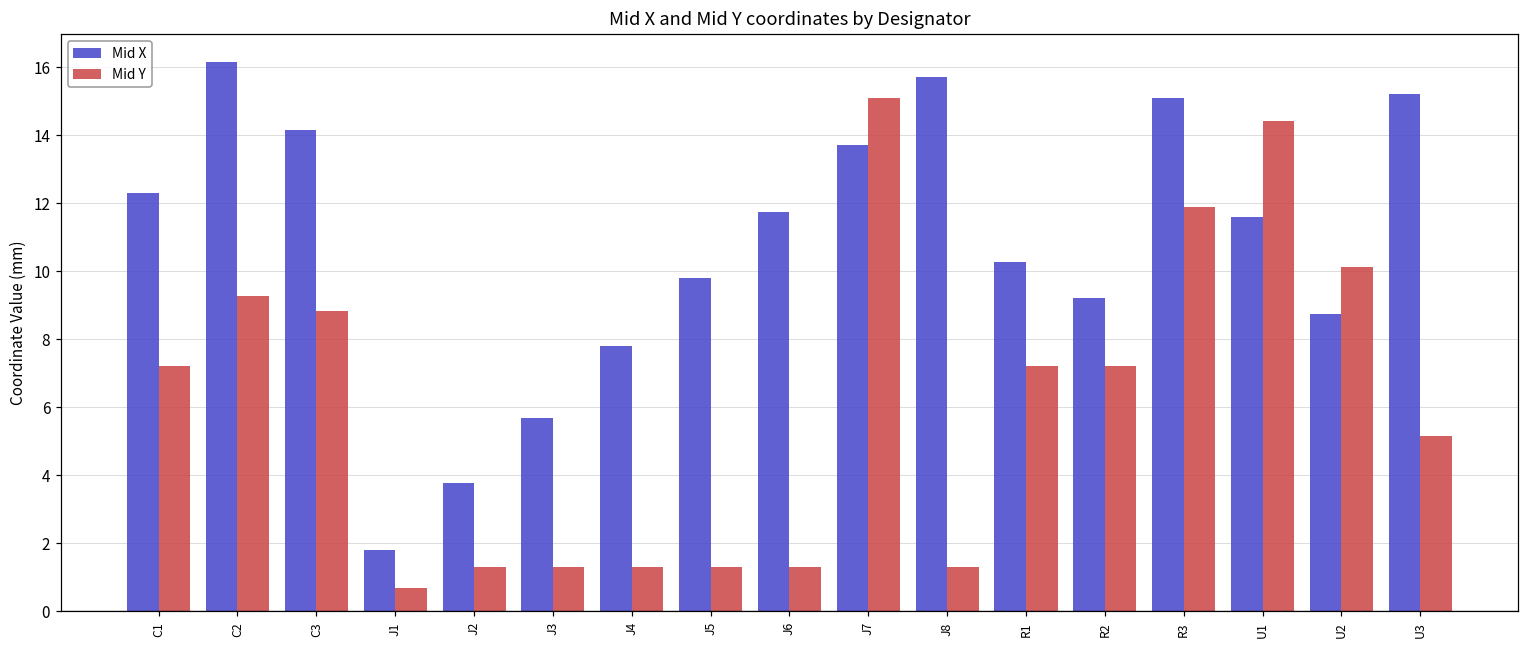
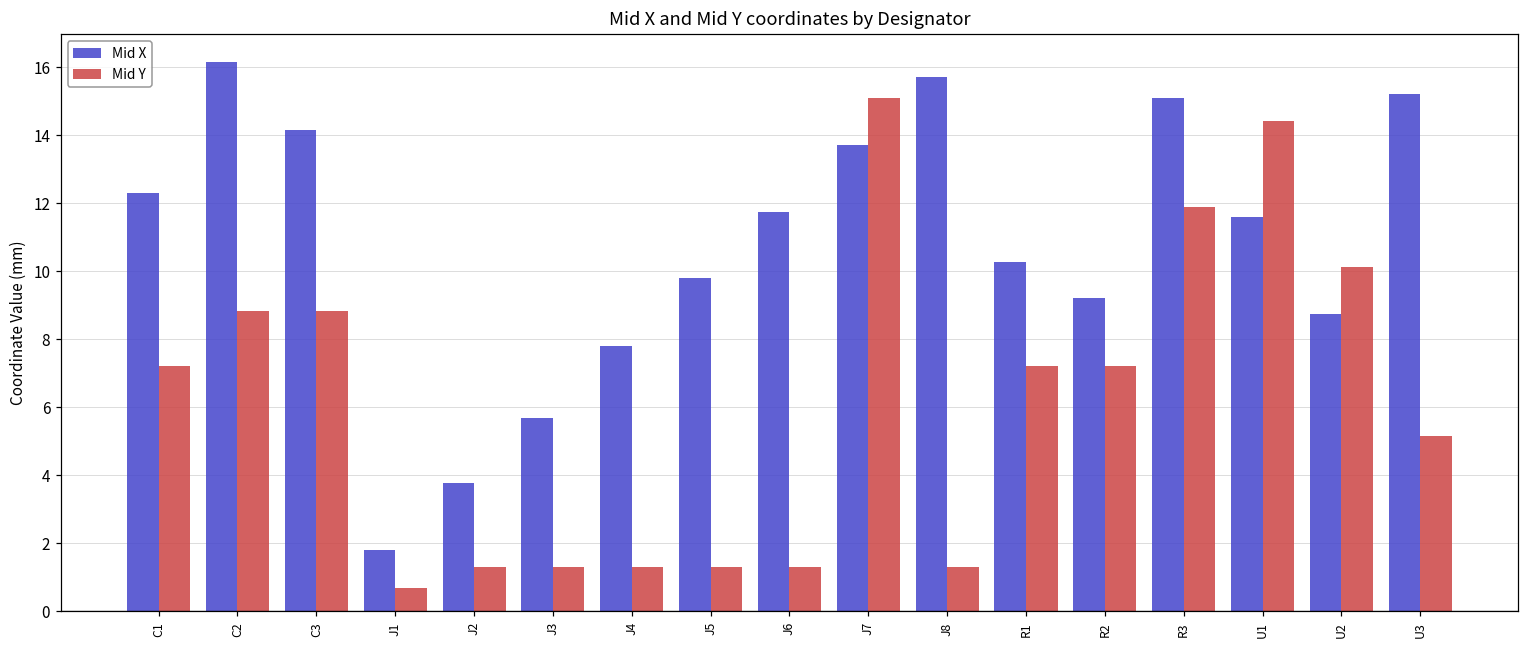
Mid Y, C2: 9.3 -> 8.8
